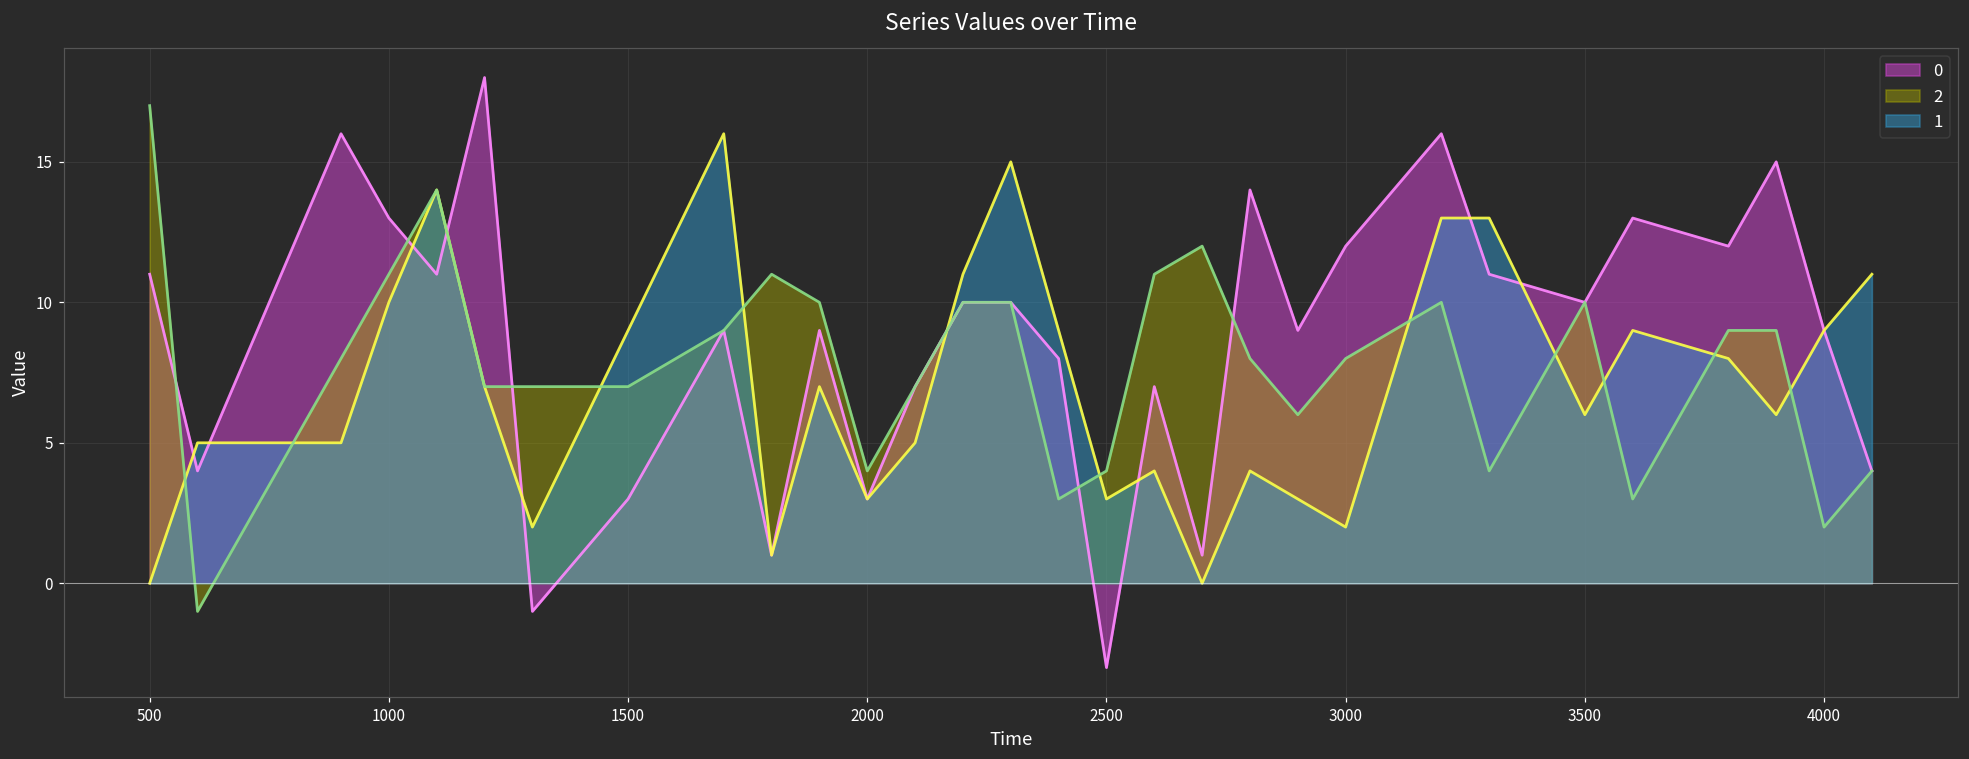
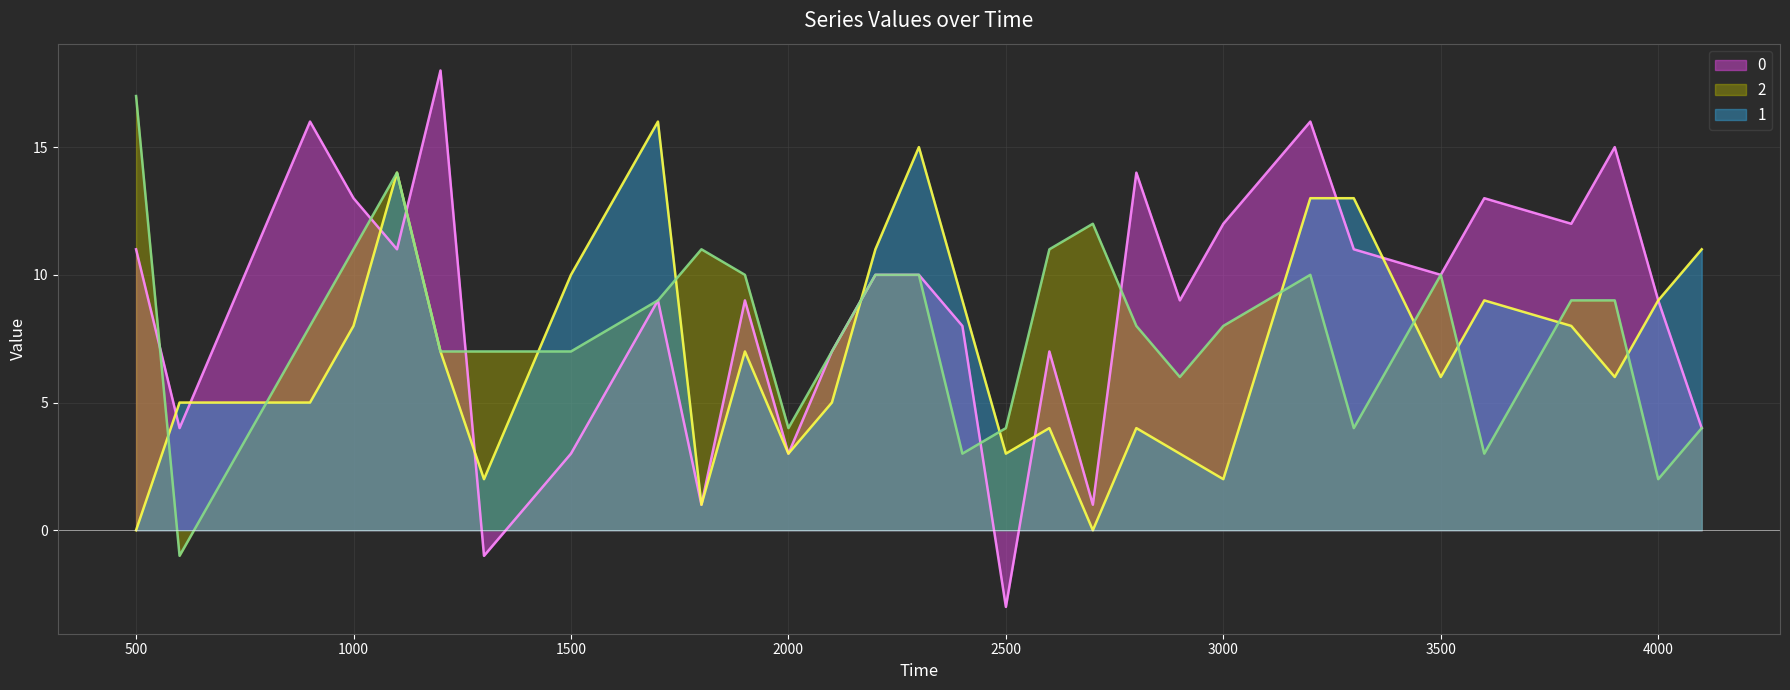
1, 1000: 10 -> 8
1, 1500: 9 -> 10
